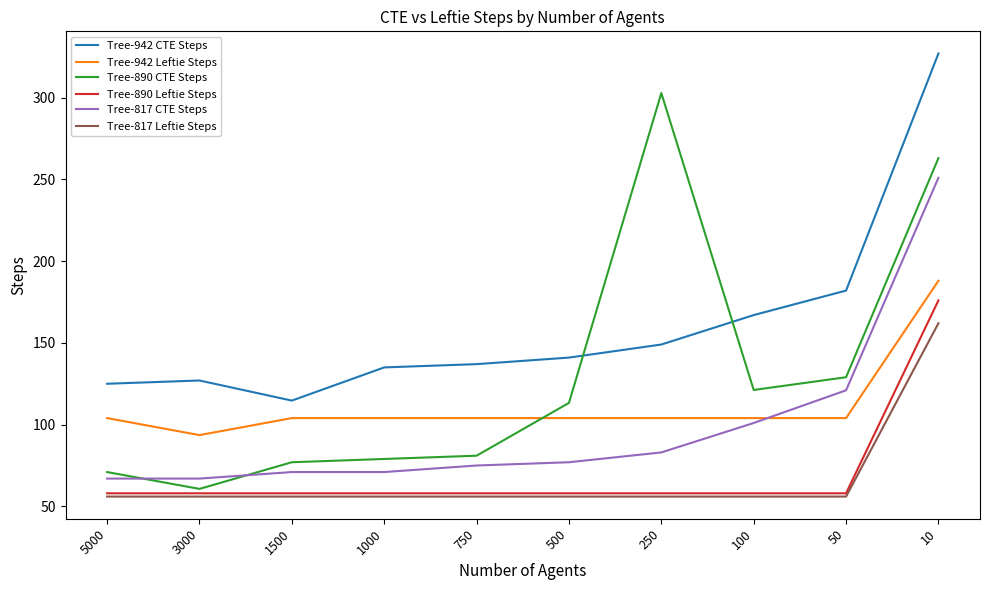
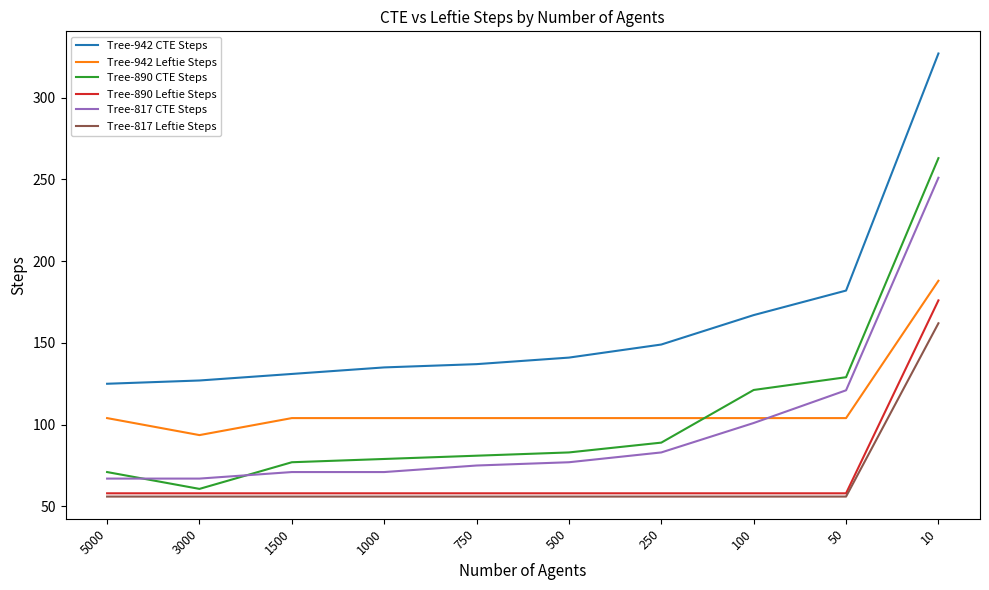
Tree-942 CTE Steps, 1500: 115 -> 131
Tree-890 CTE Steps, 500: 113 -> 83
Tree-890 CTE Steps, 250: 303 -> 89
